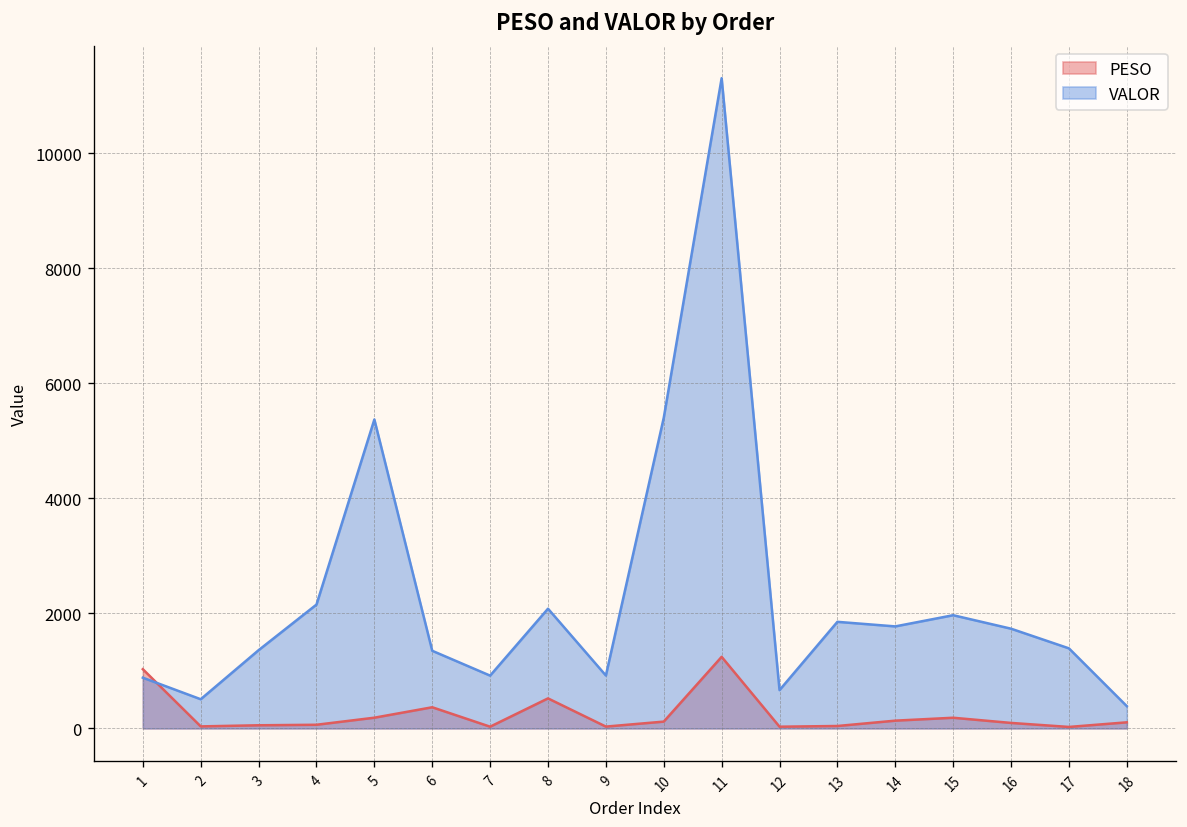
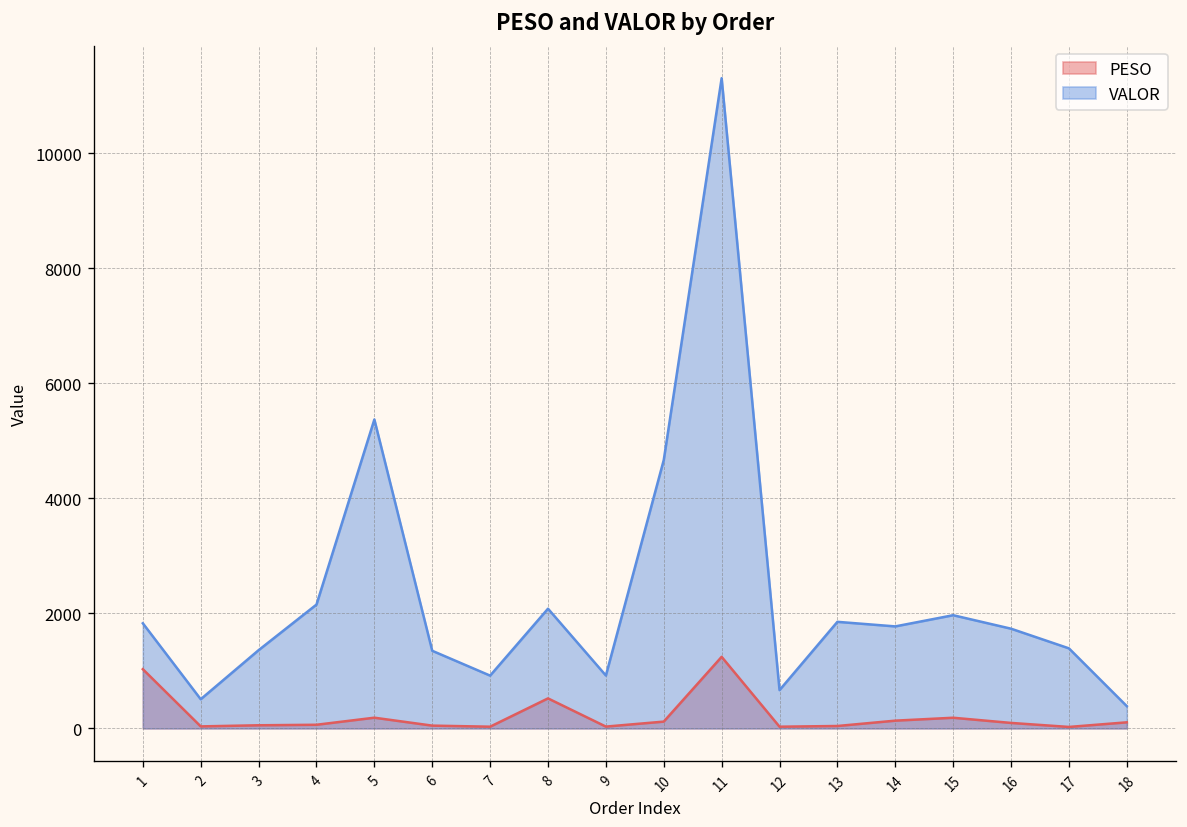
VALOR, 1: 900 -> 1800
PESO, 6: 400 -> 0
VALOR, 10: 5400 -> 4700
